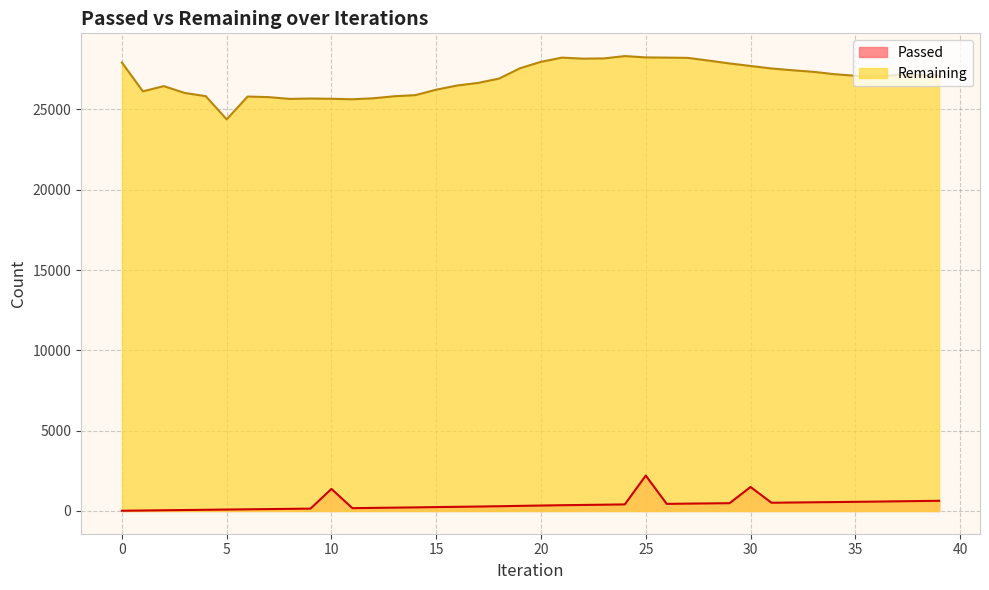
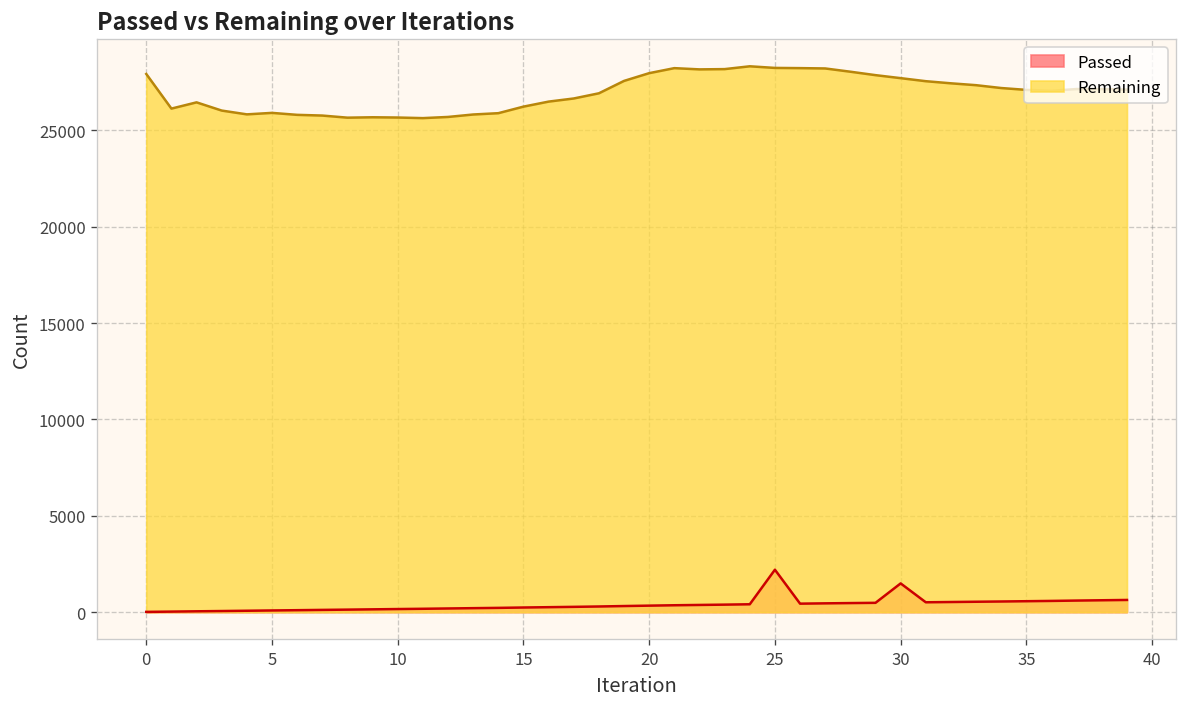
Remaining, 5: 24400 -> 25900
Passed, 10: 1400 -> 200
